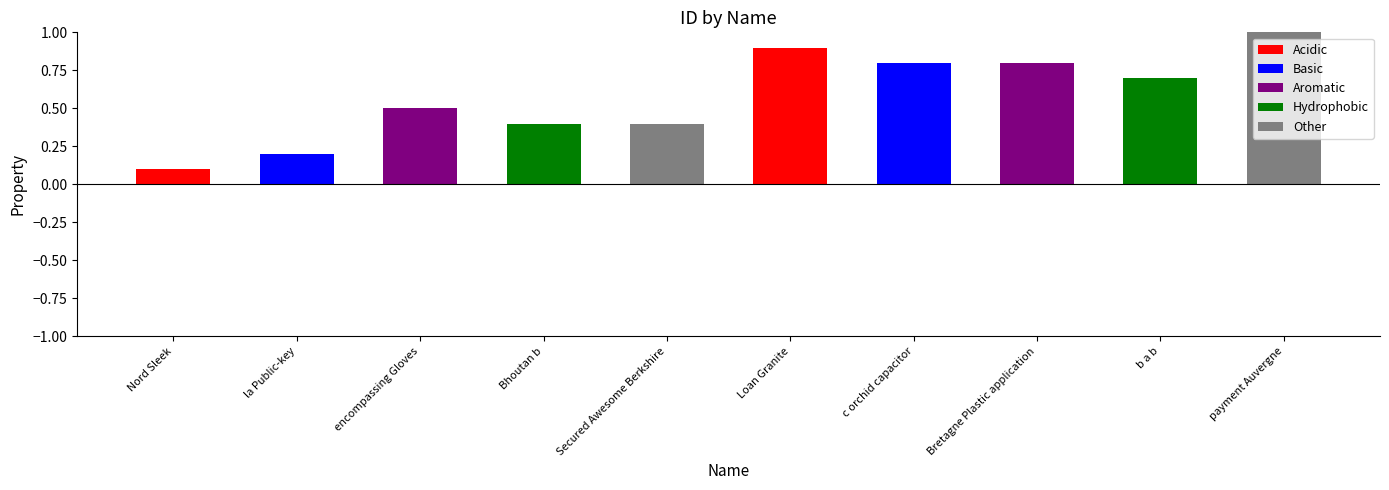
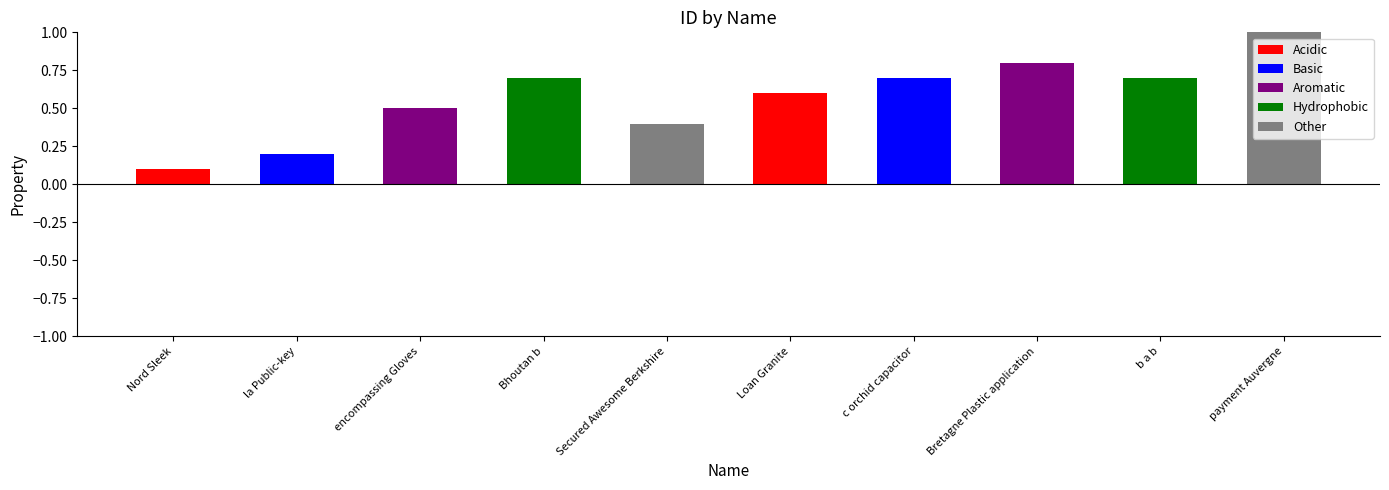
Bhoutan b: 0.40 -> 0.70
Loan Granite: 0.90 -> 0.60
c orchid capacitor: 0.80 -> 0.70
